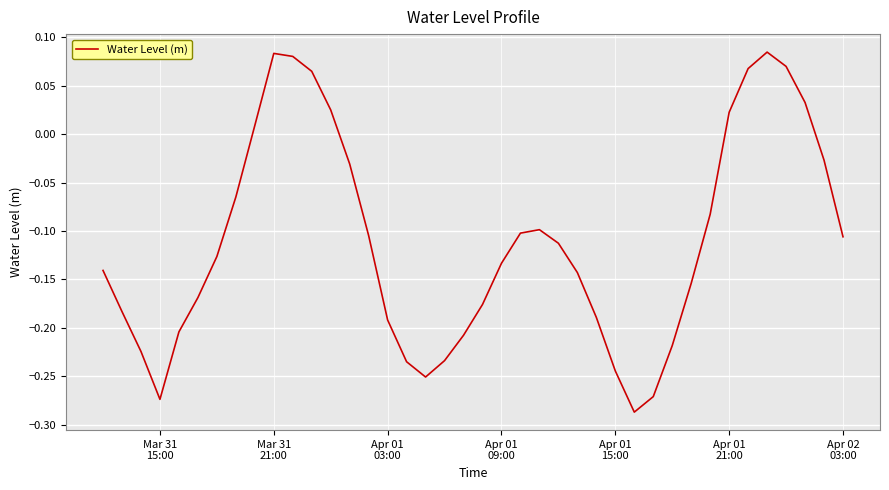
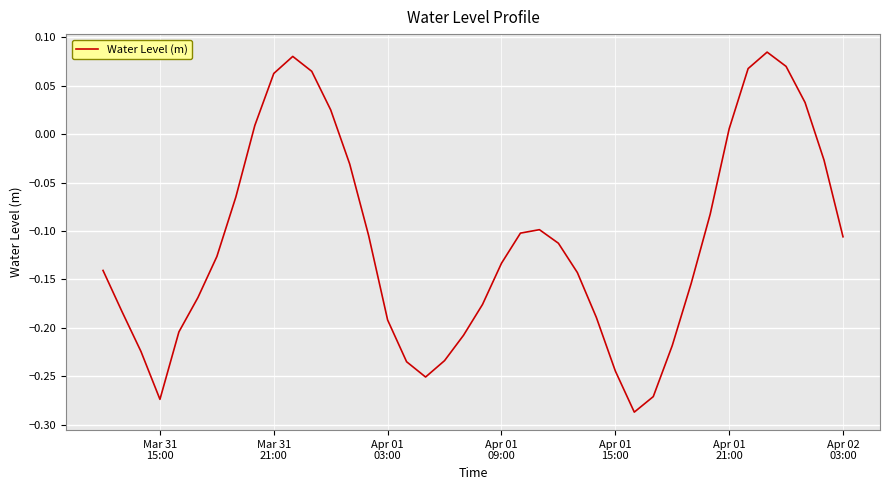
Mar 31 21:00: 0.08 -> 0.06
Apr 01 21:00: 0.02 -> 0.01
